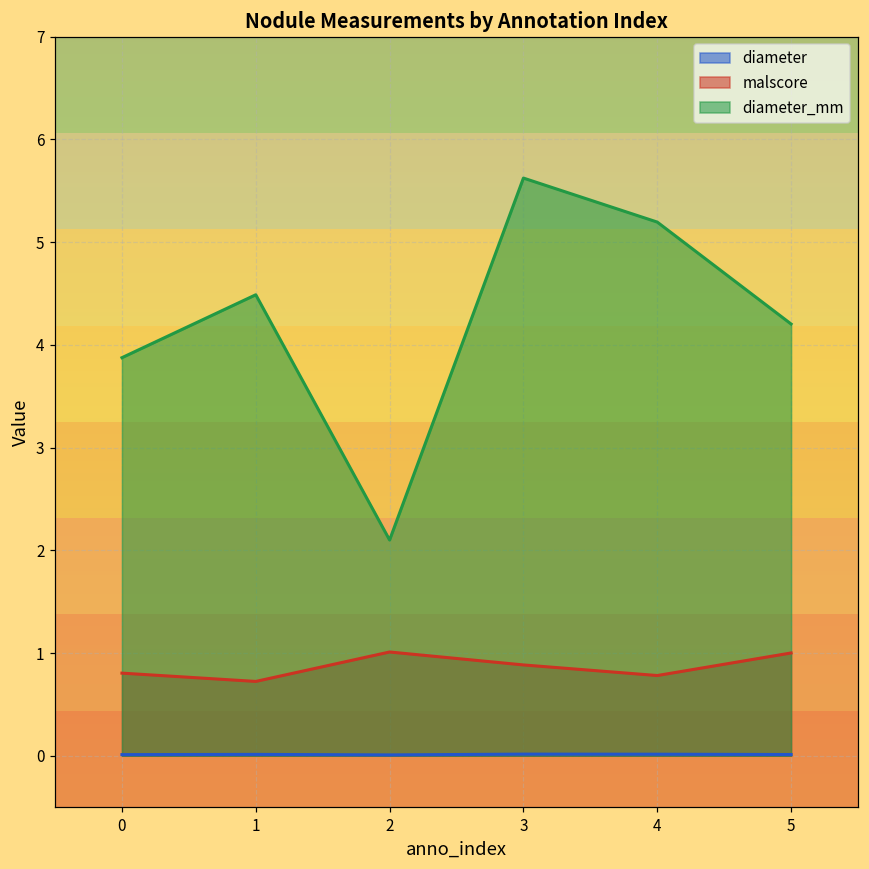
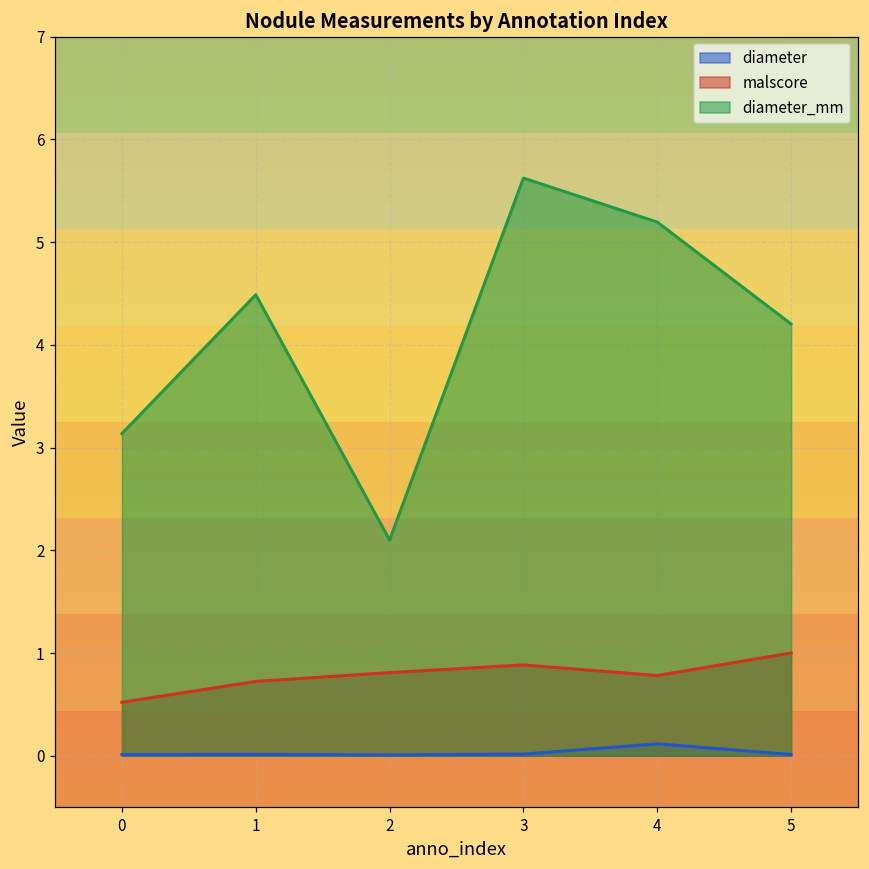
malscore, 0: 0.8 -> 0.5
diameter_mm, 0: 3.9 -> 3.1
malscore, 2: 1.0 -> 0.8
diameter, 4: 0.0 -> 0.1
